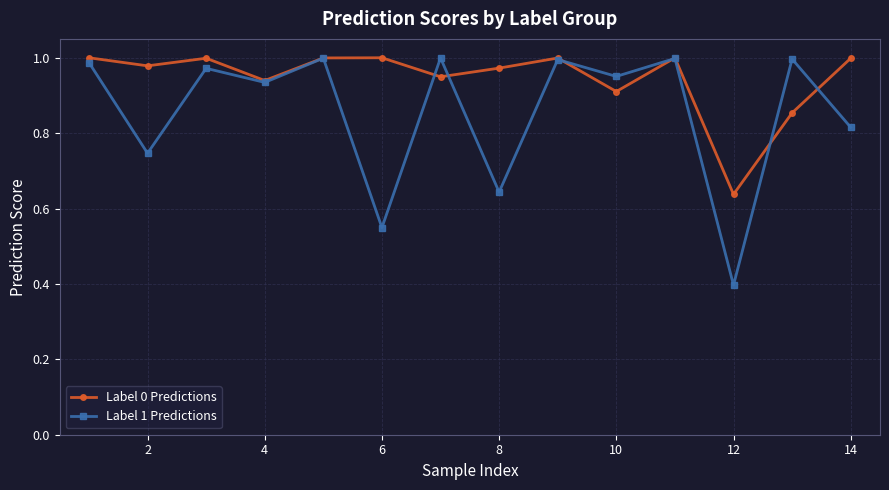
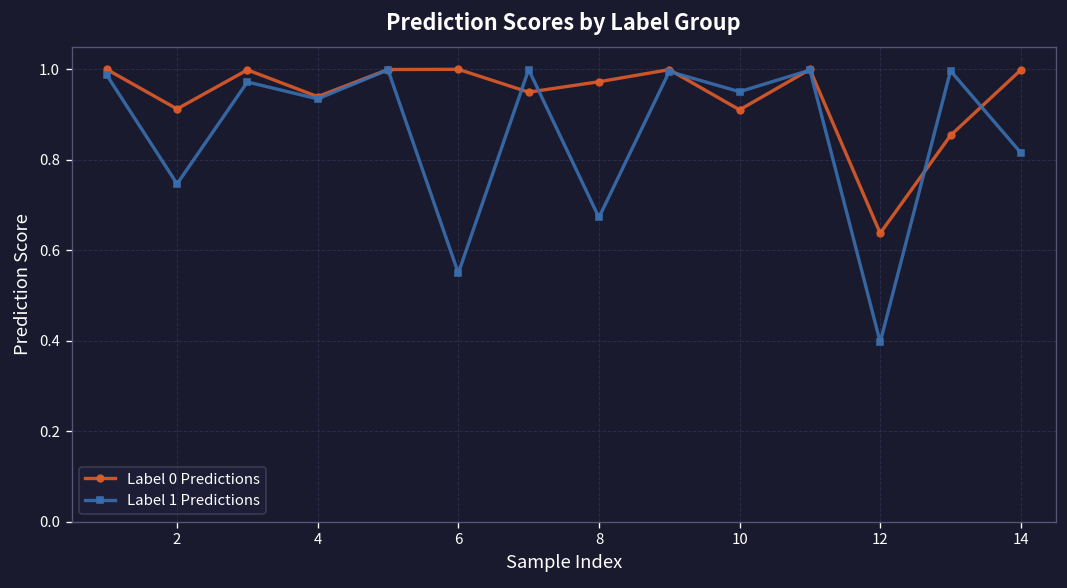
Label 0 Predictions, 2: 0.98 -> 0.91
Label 1 Predictions, 8: 0.64 -> 0.67
